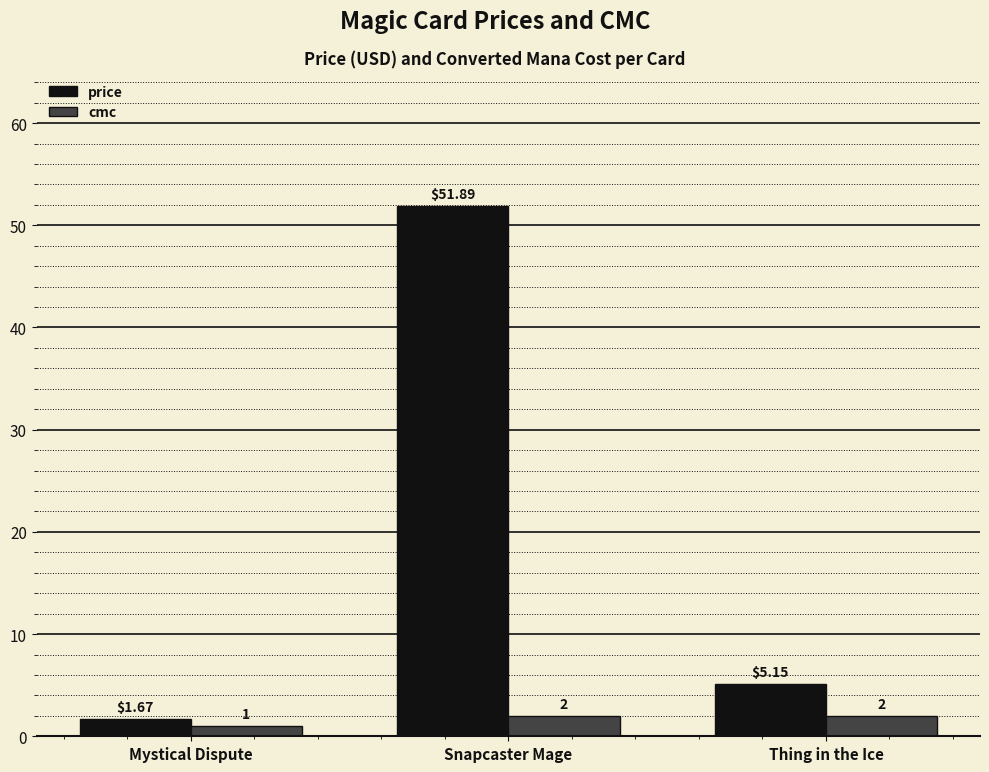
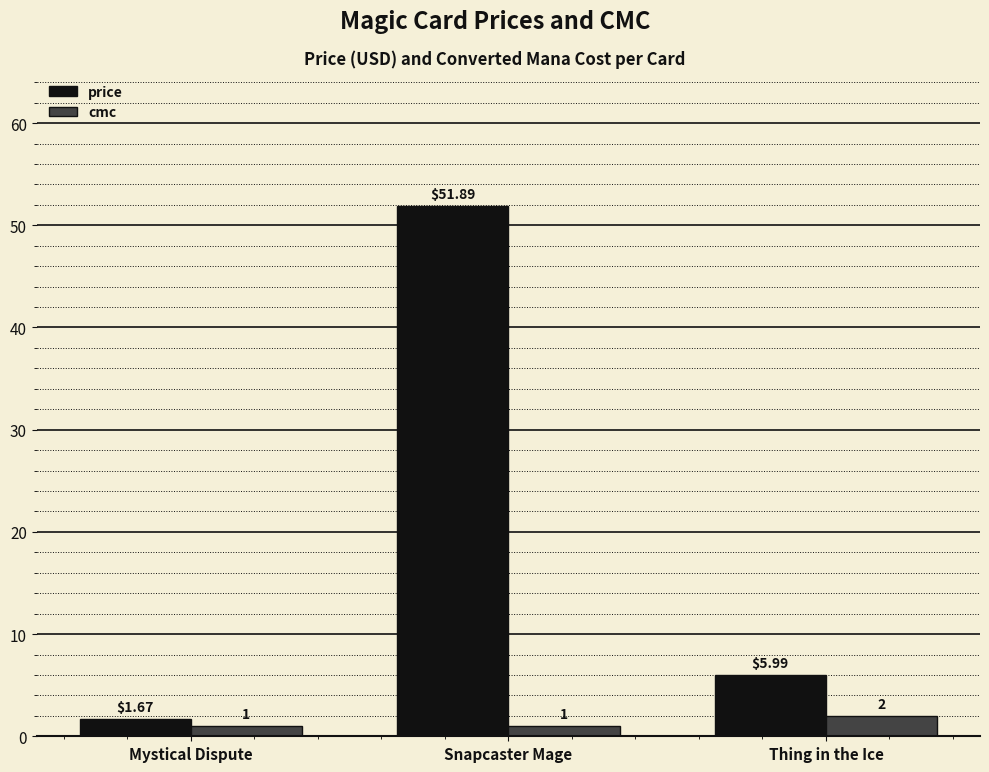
cmc, Snapcaster Mage: 2 -> 1
price, Thing in the Ice: $5.15 -> $5.99
